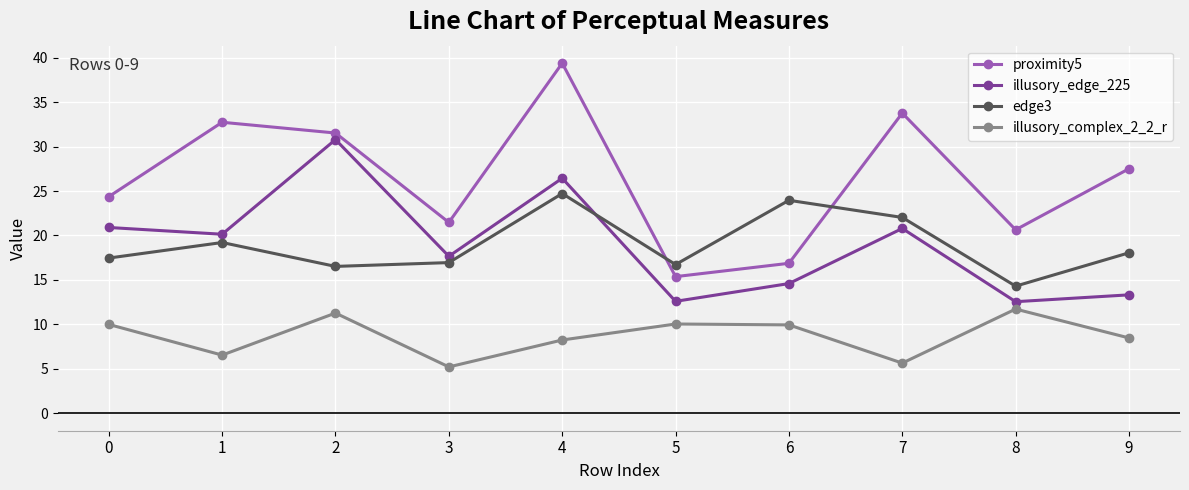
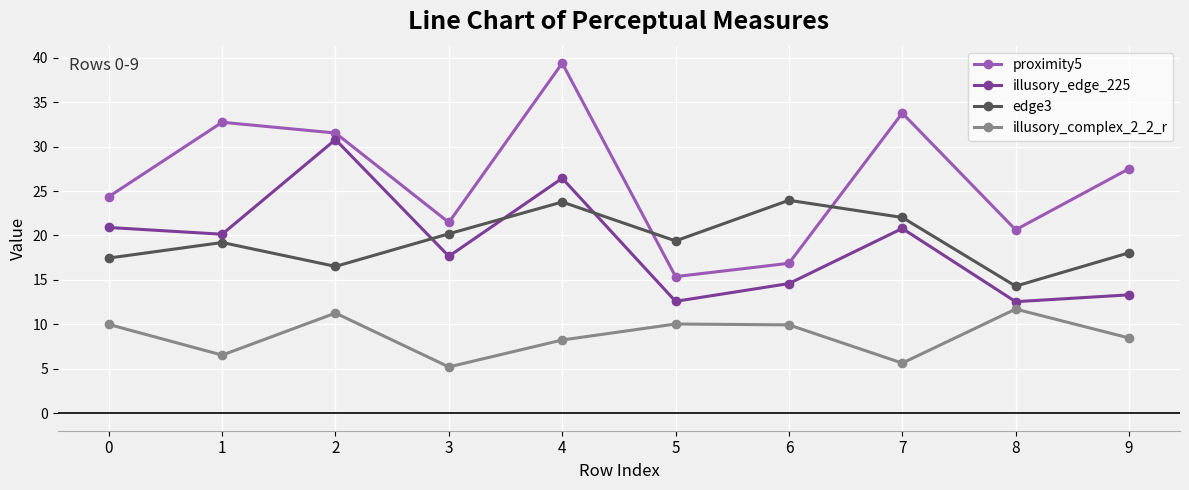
edge3, 3: 17 -> 20
edge3, 4: 25 -> 24
edge3, 5: 17 -> 19
